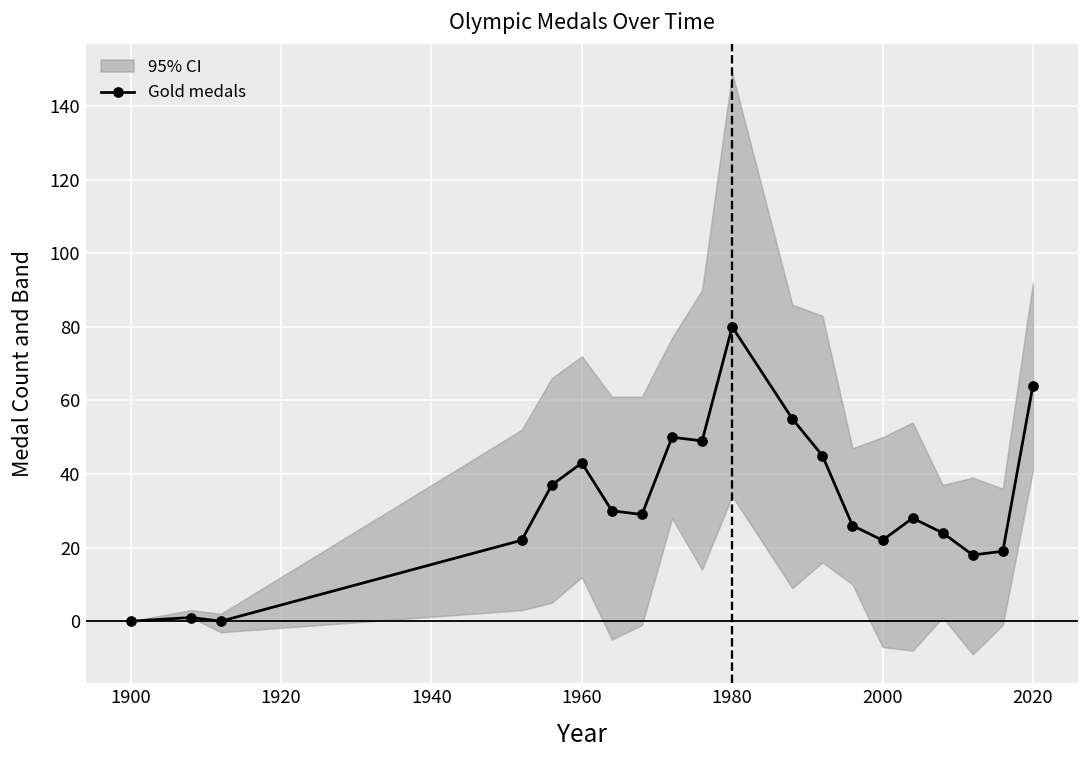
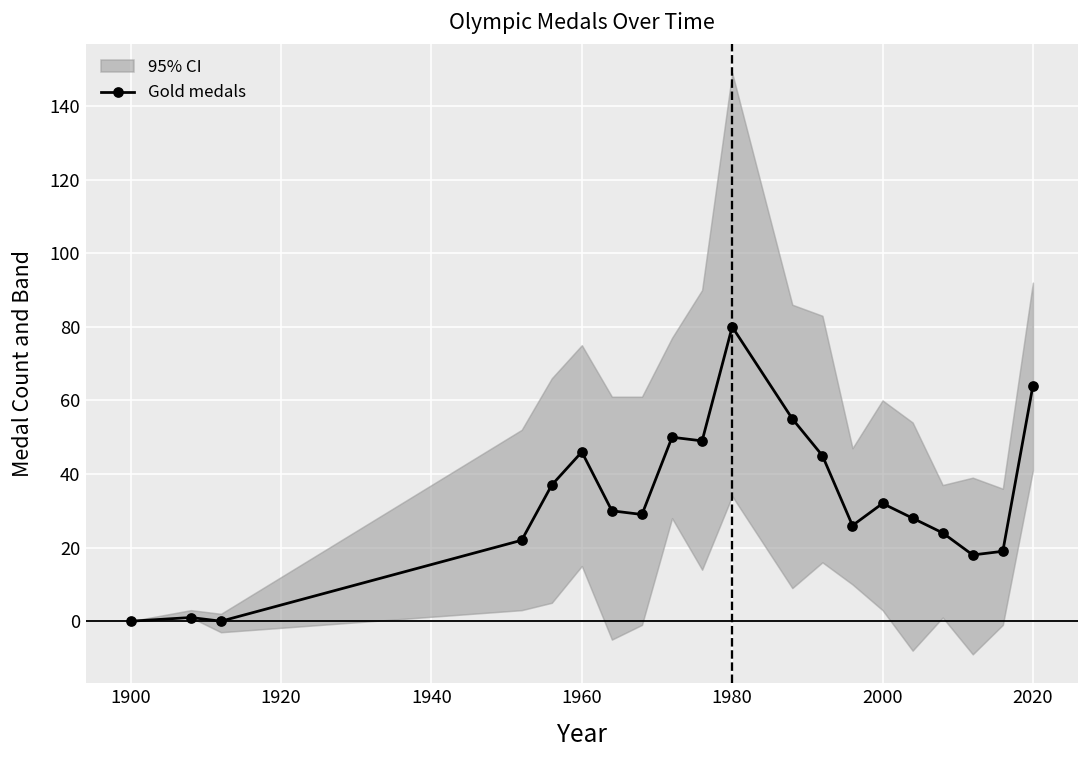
Gold medals, 1960: 43 -> 46
Gold medals, 2000: 22 -> 32
